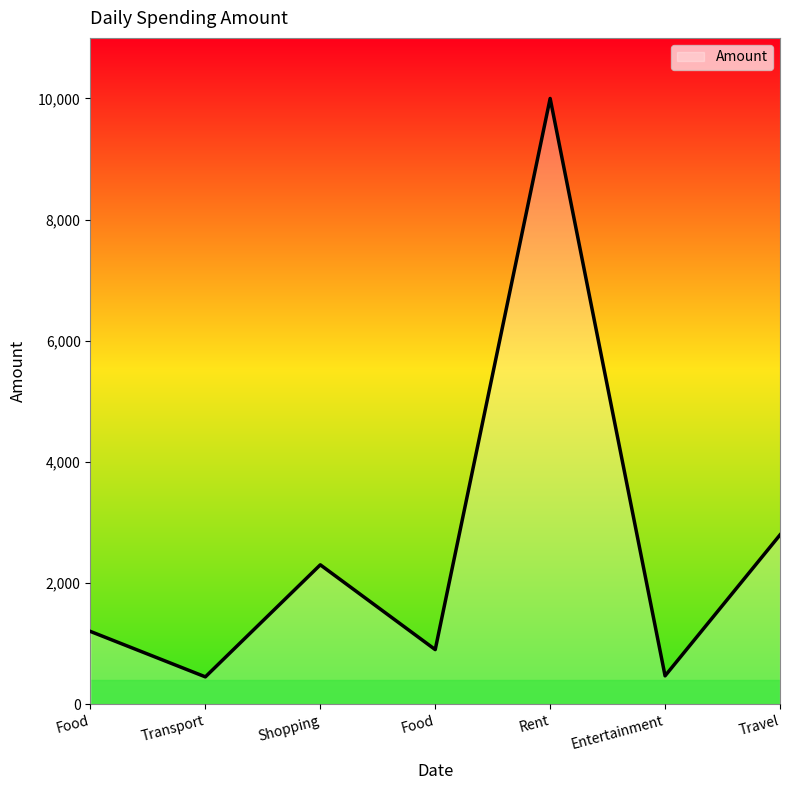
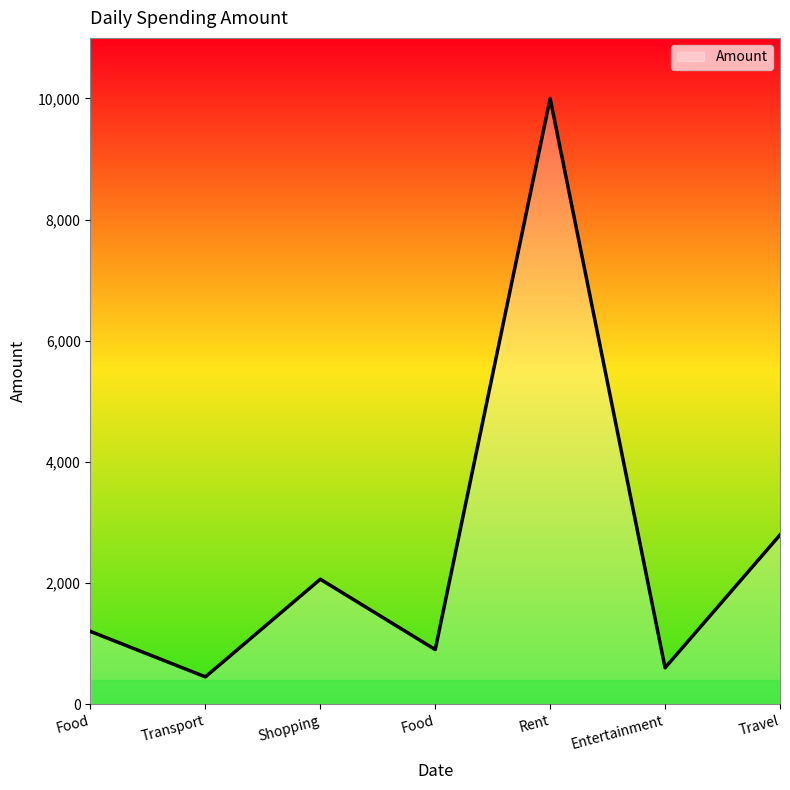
Shopping: 2,300 -> 2,100
Entertainment: 500 -> 600
